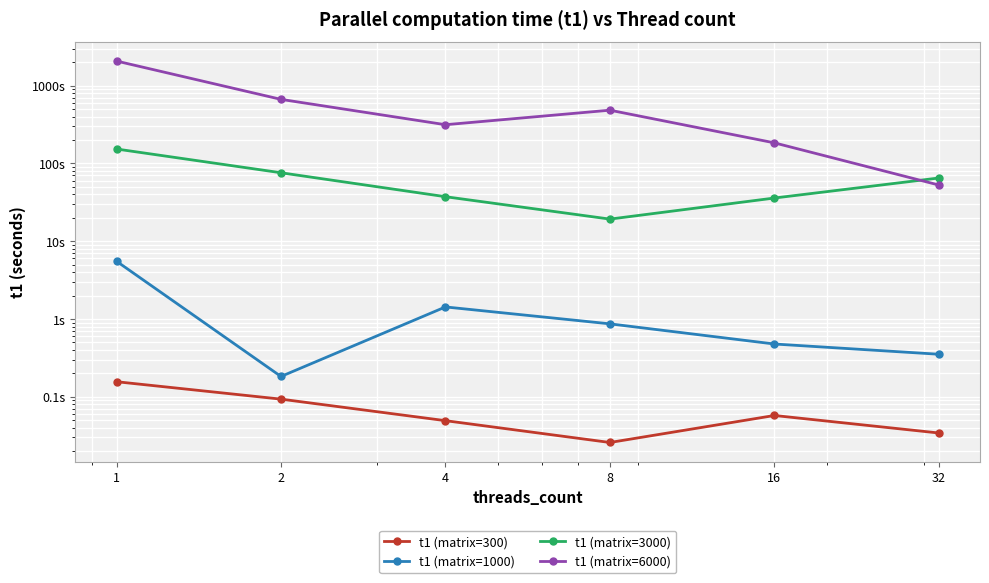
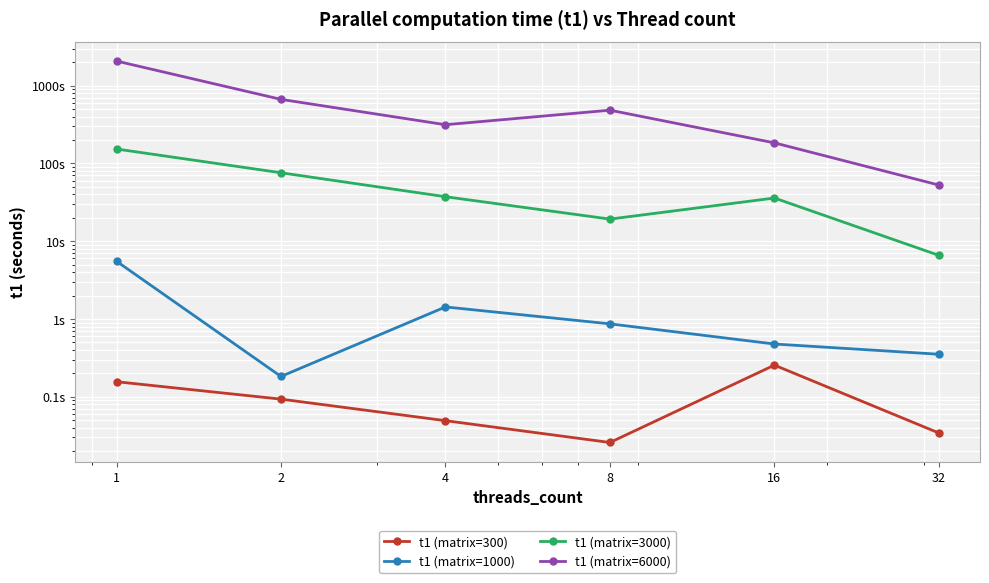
t1 (matrix=300), 16: 0.06s -> 0.26s
t1 (matrix=3000), 32: 60s -> 7s
